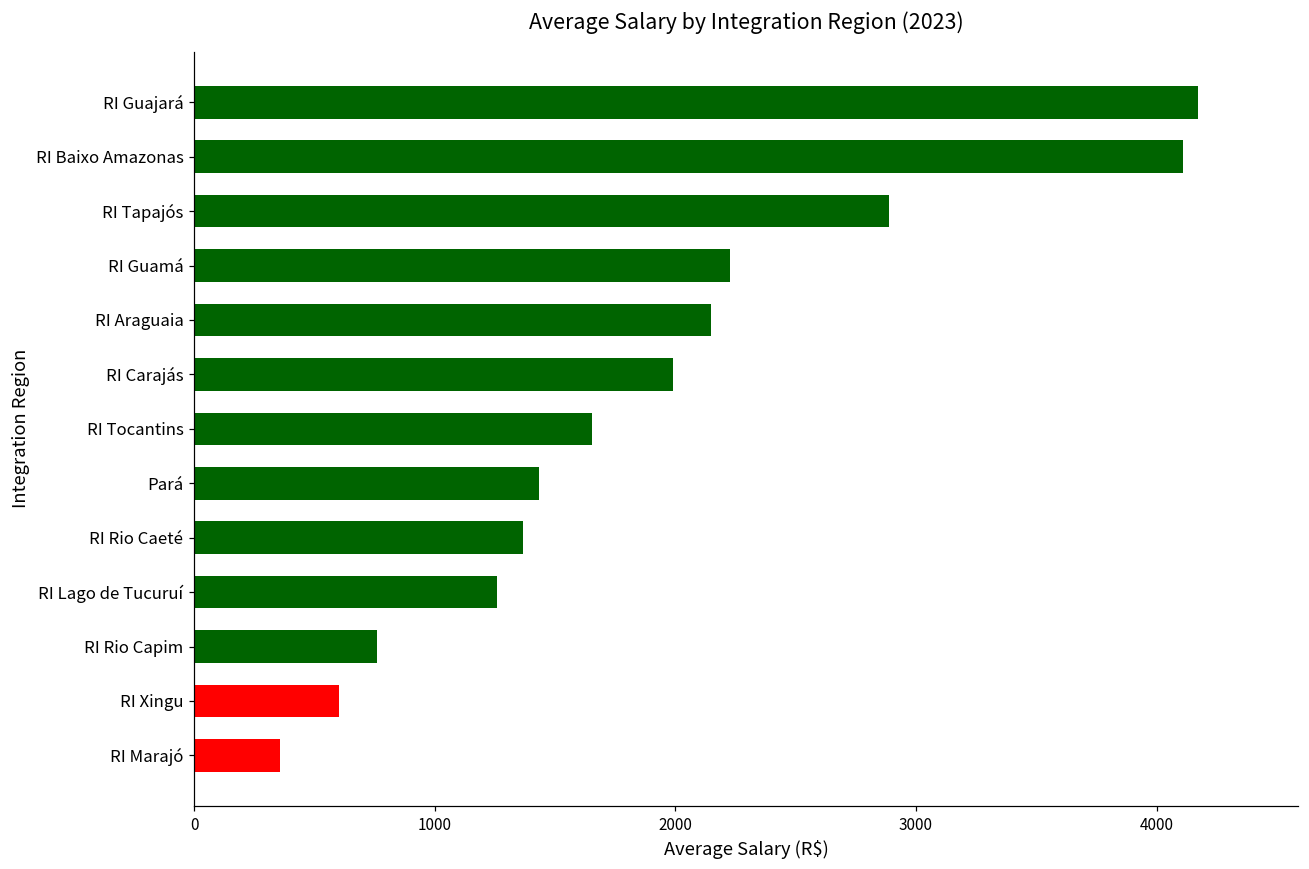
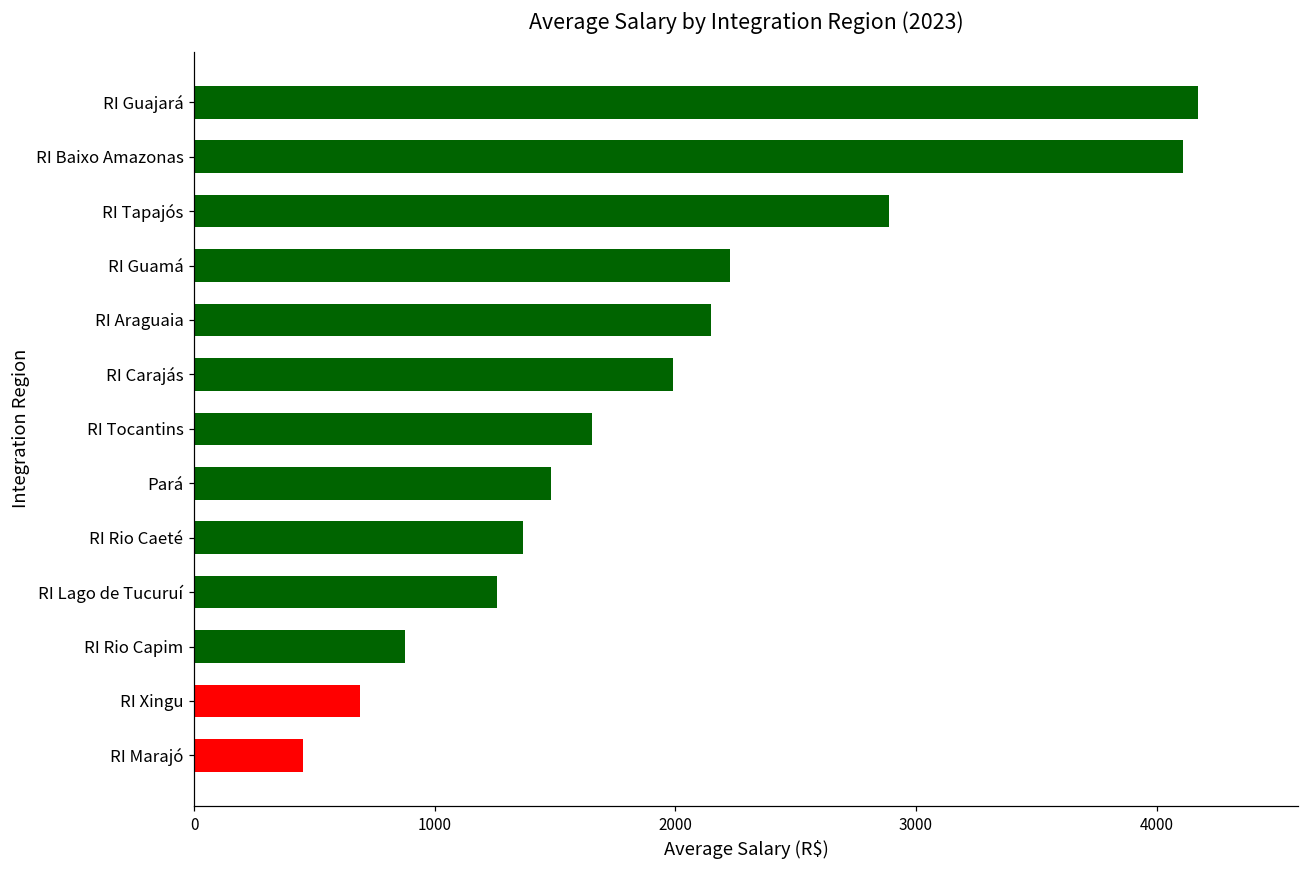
Pará: 1430 -> 1480
RI Rio Capim: 760 -> 880
RI Xingu: 600 -> 690
RI Marajó: 360 -> 450
